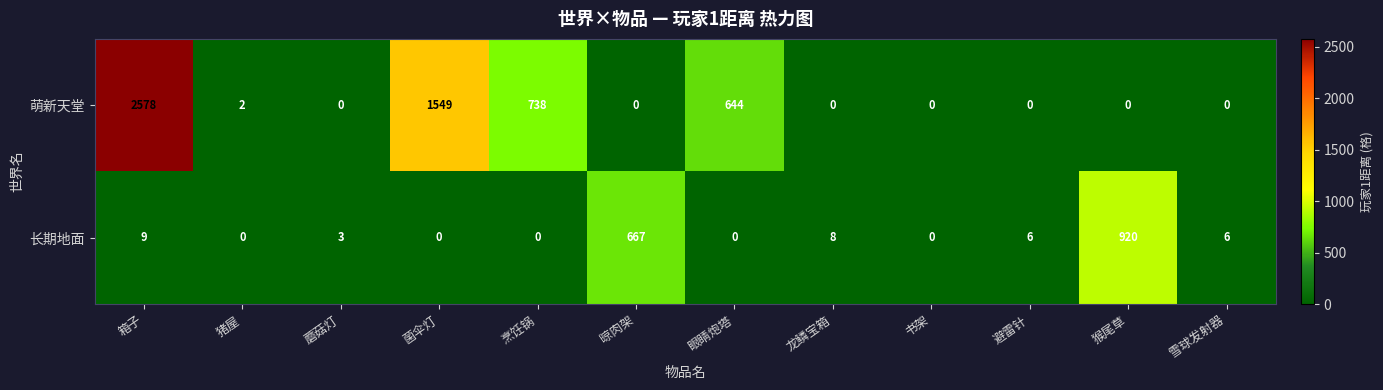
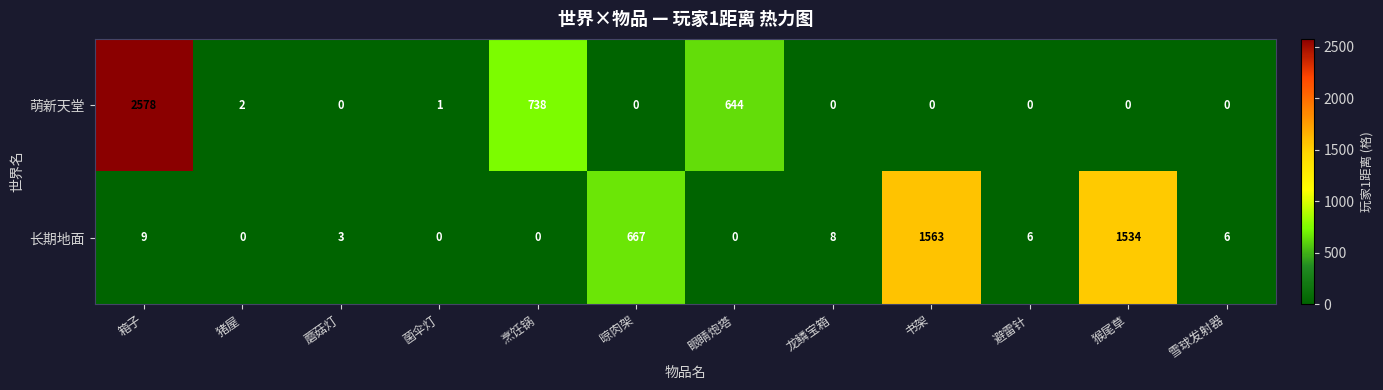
萌新天堂, 菌伞灯: 1549 -> 1
长期地面, 书架: 0 -> 1563
长期地面, 猴尾草: 920 -> 1534
